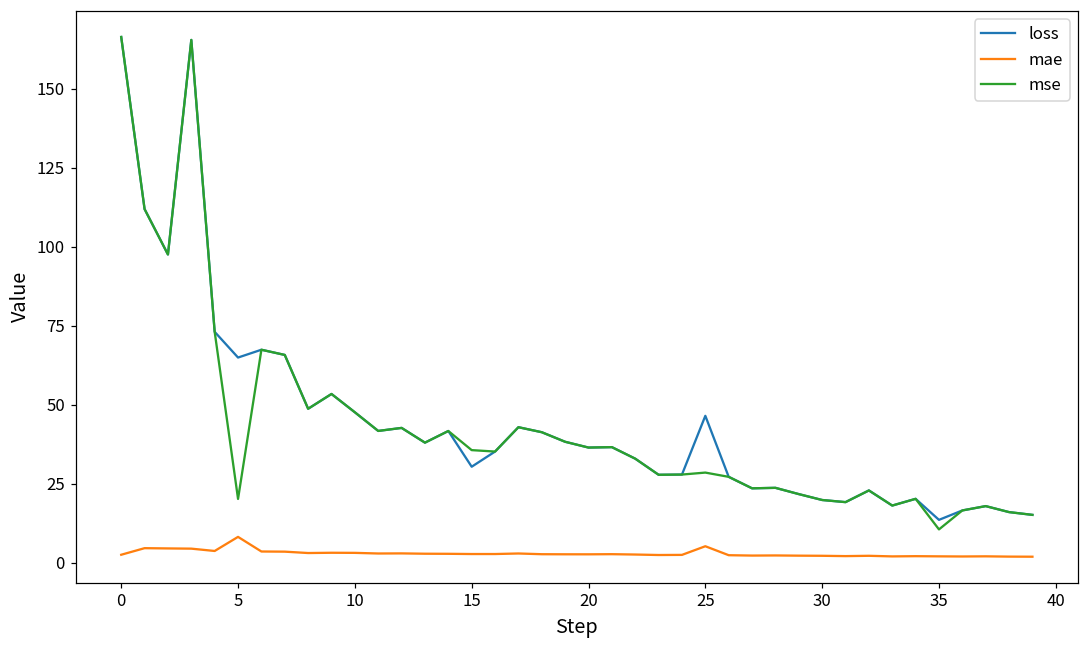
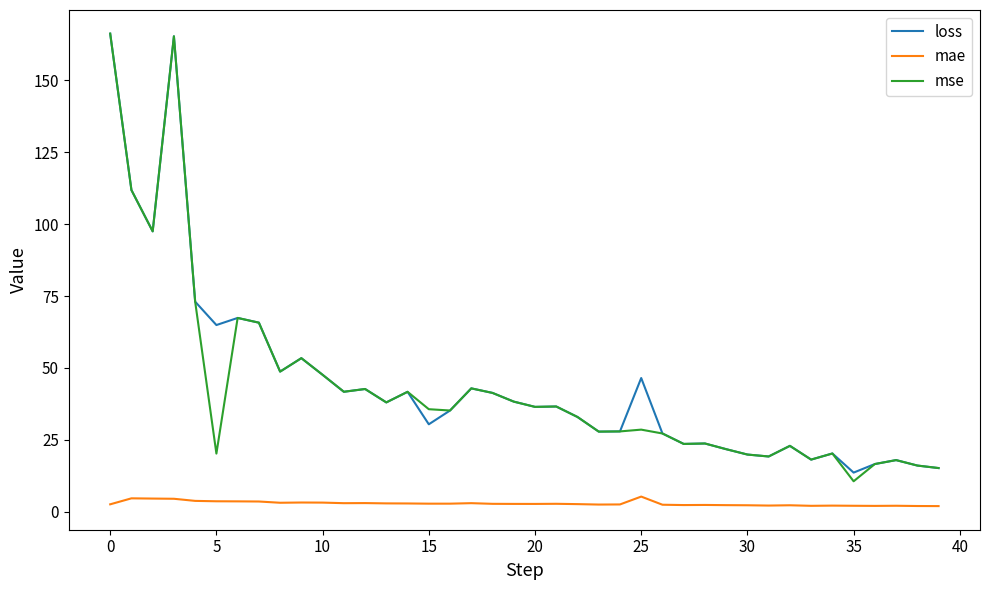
mae, 5: 8 -> 4
